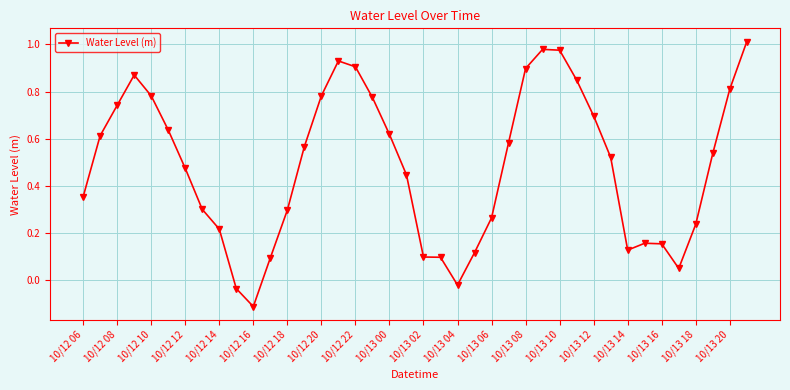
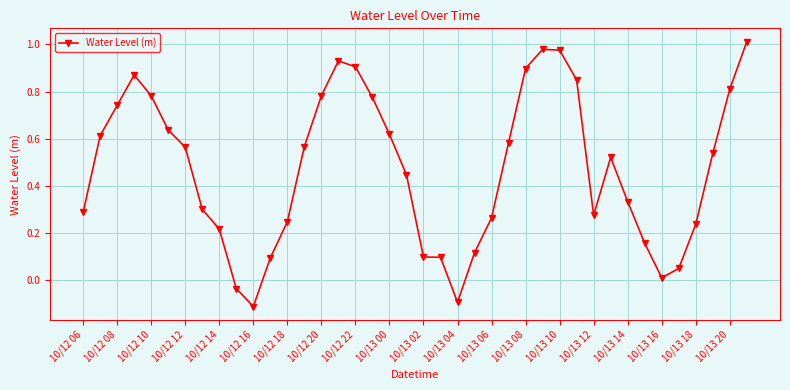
10/12 06: 0.35 -> 0.29
10/12 12: 0.48 -> 0.56
10/12 18: 0.30 -> 0.25
10/13 04: -0.02 -> -0.09
10/13 12: 0.70 -> 0.28
10/13 14: 0.13 -> 0.33
10/13 16: 0.15 -> 0.01
